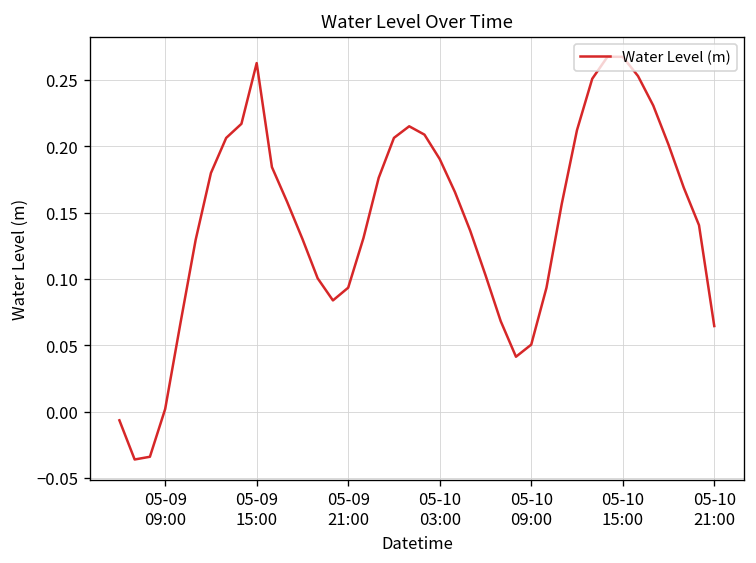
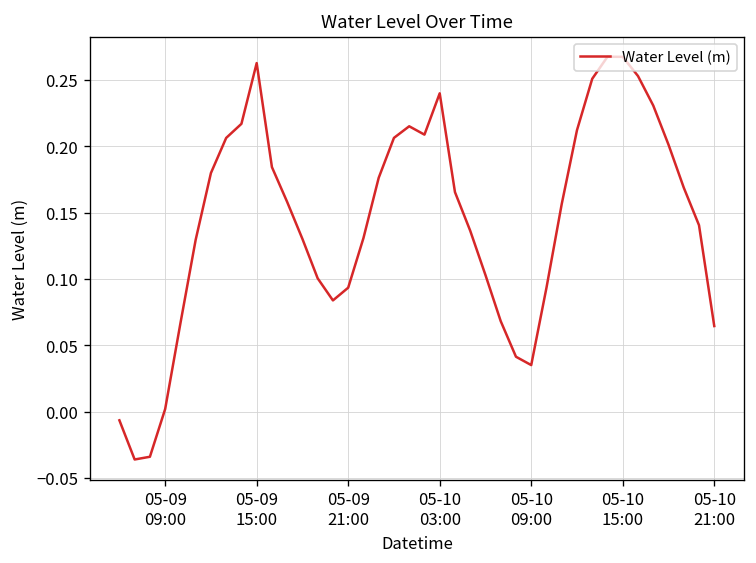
05-10 03:00: 0.190 -> 0.240
05-10 09:00: 0.050 -> 0.035
